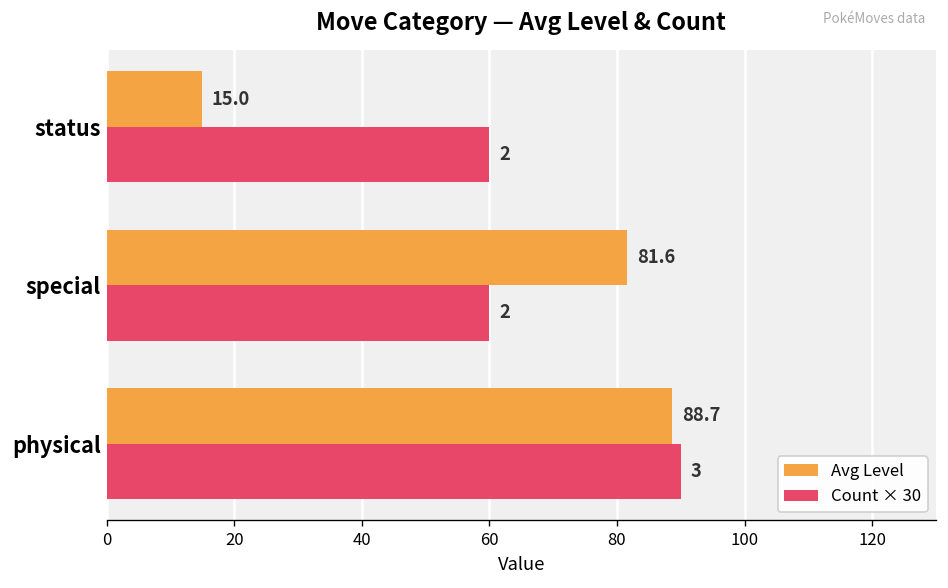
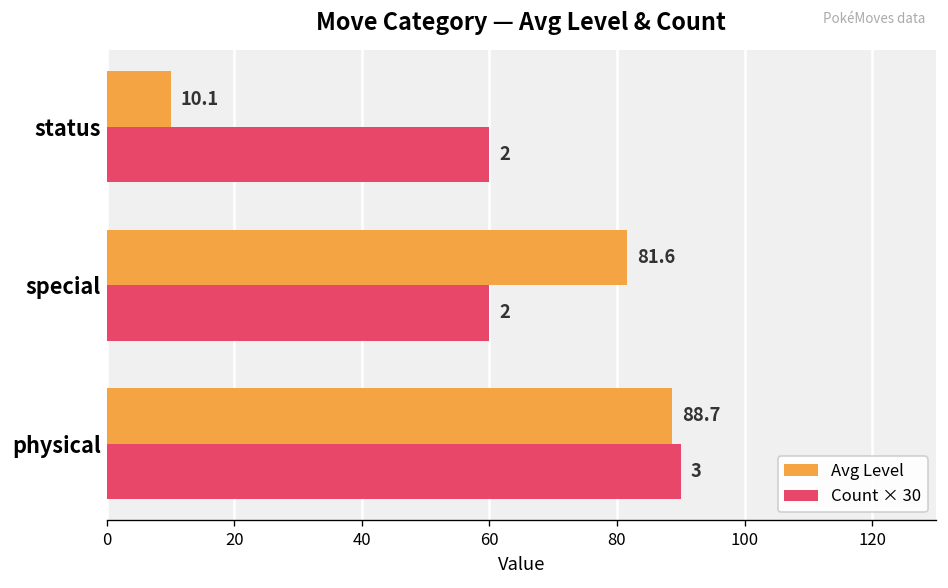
Avg Level, status: 15.0 -> 10.1
